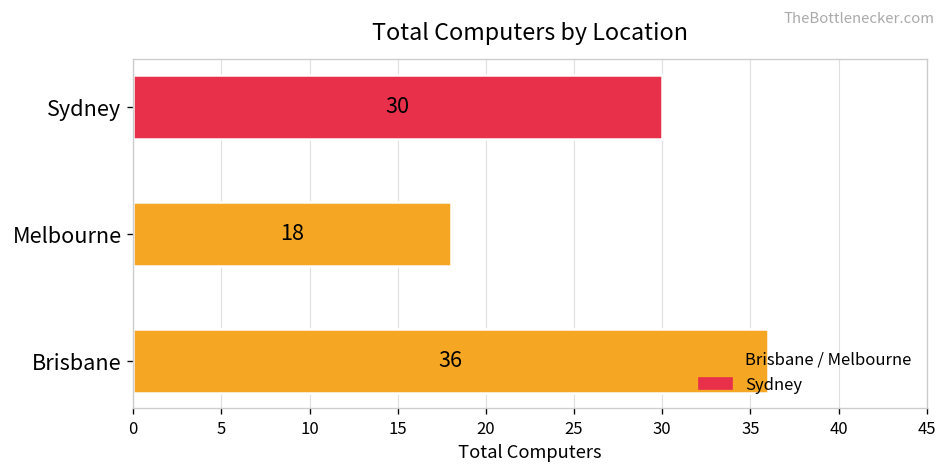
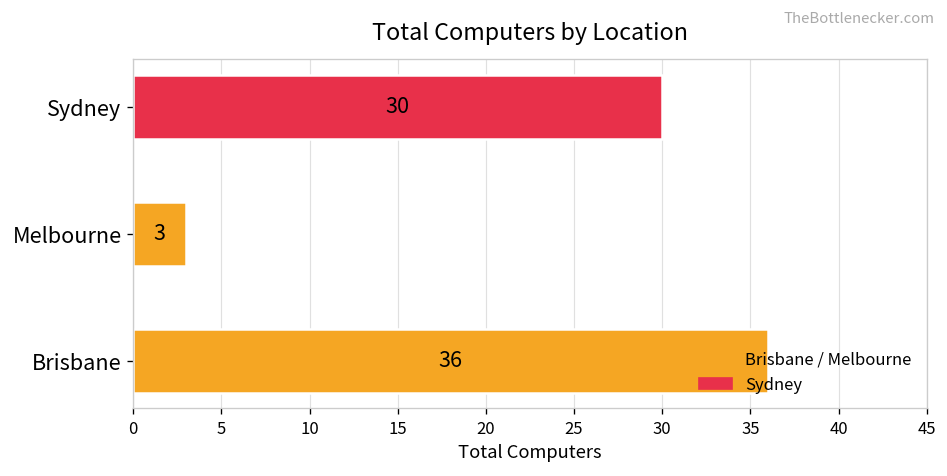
Melbourne: 18 -> 3
